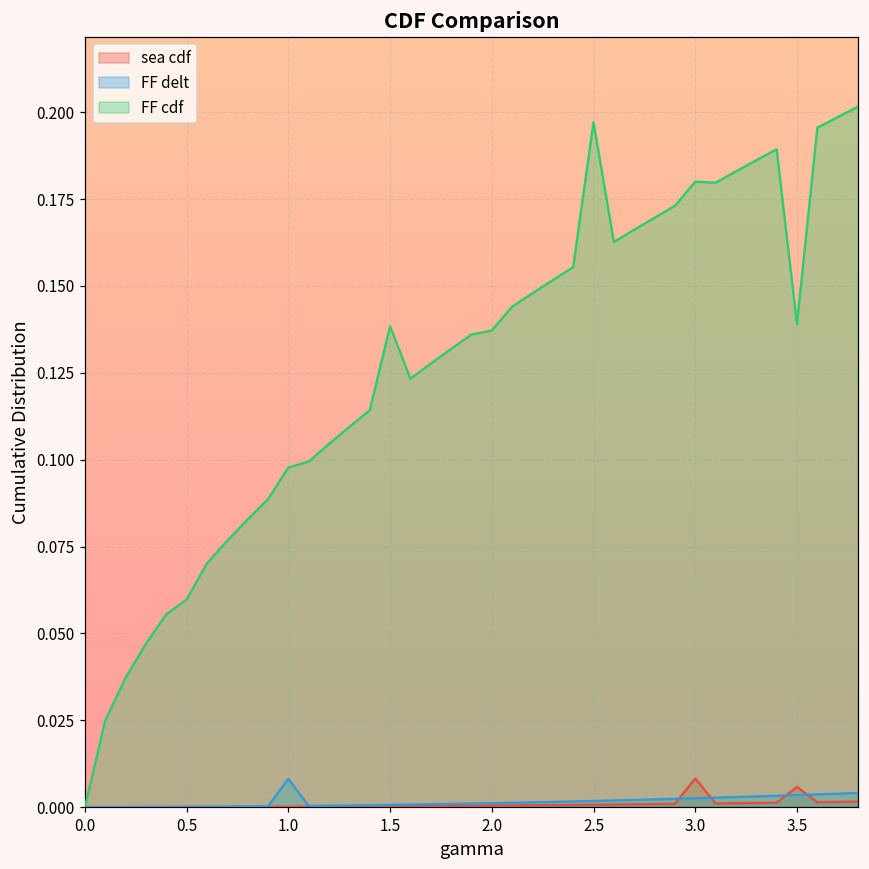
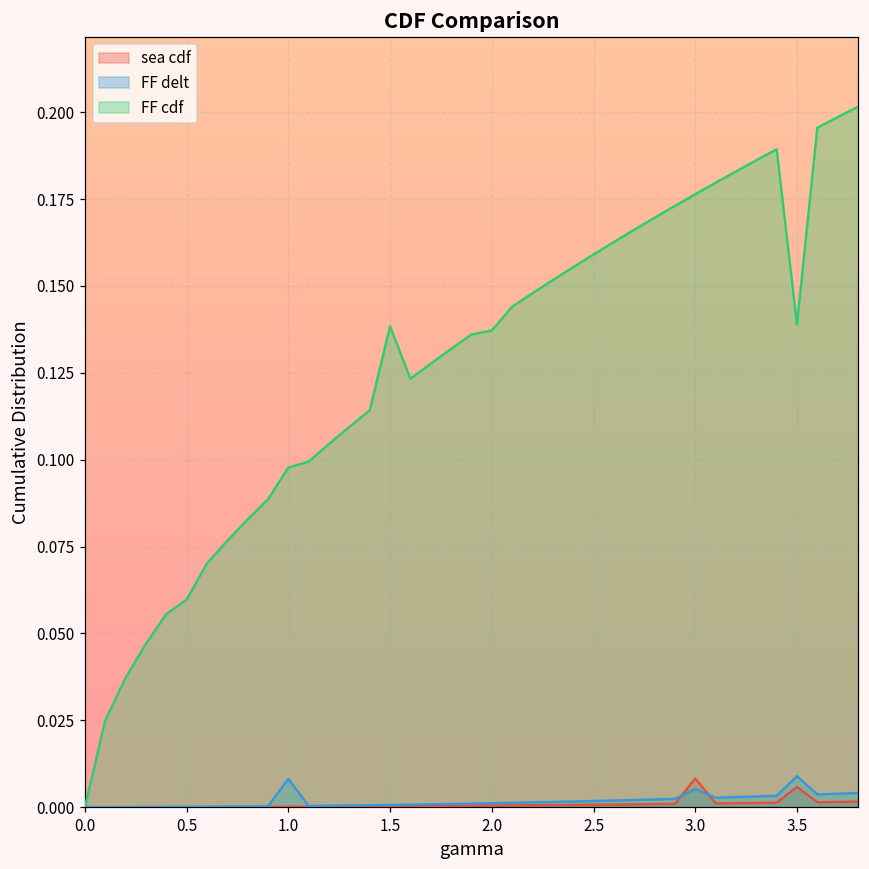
FF cdf, 2.5: 0.197 -> 0.159
FF delt, 3.0: 0.003 -> 0.005
FF cdf, 3.0: 0.180 -> 0.176
FF delt, 3.5: 0.003 -> 0.009
